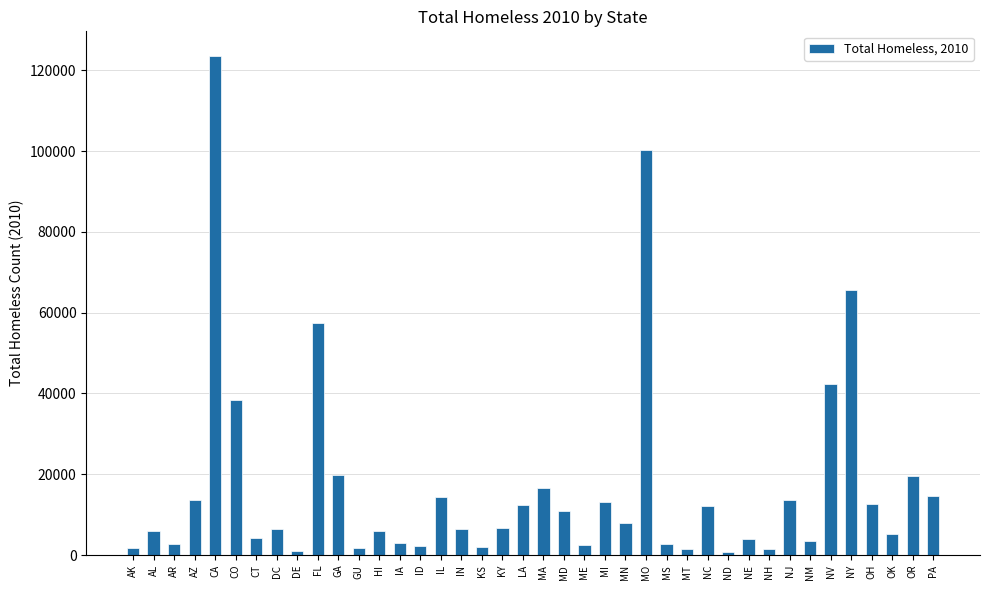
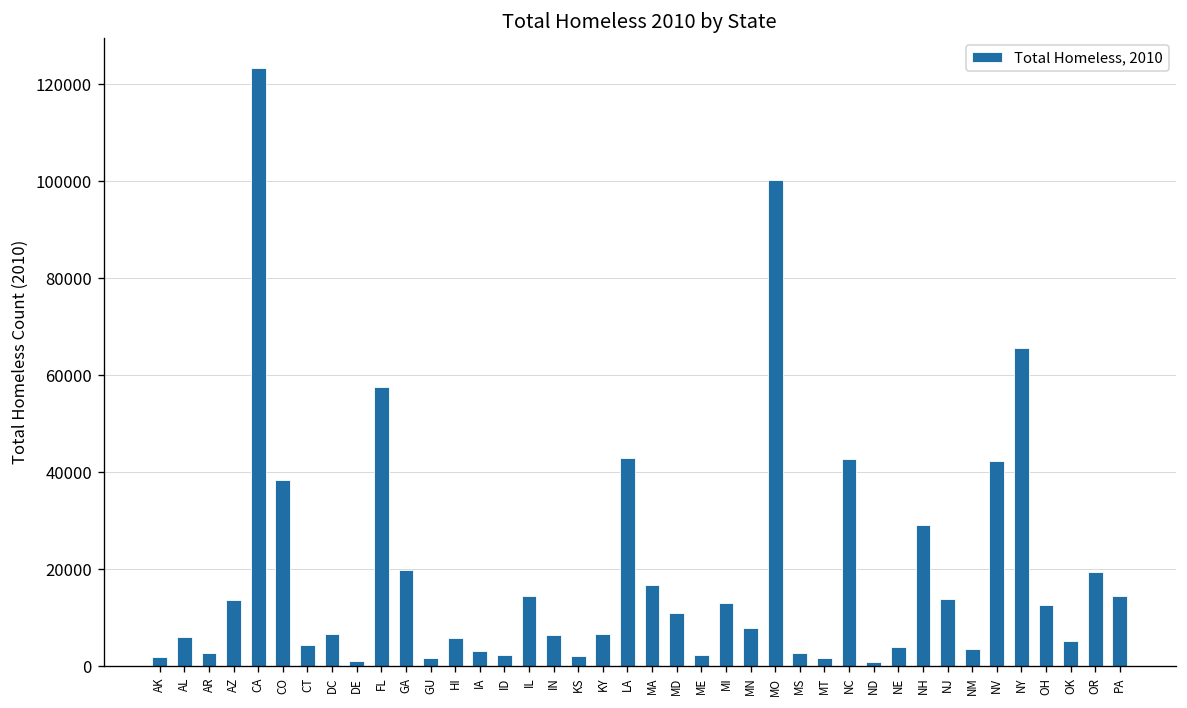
LA: 12000 -> 43000
NC: 12000 -> 43000
NH: 2000 -> 29000
